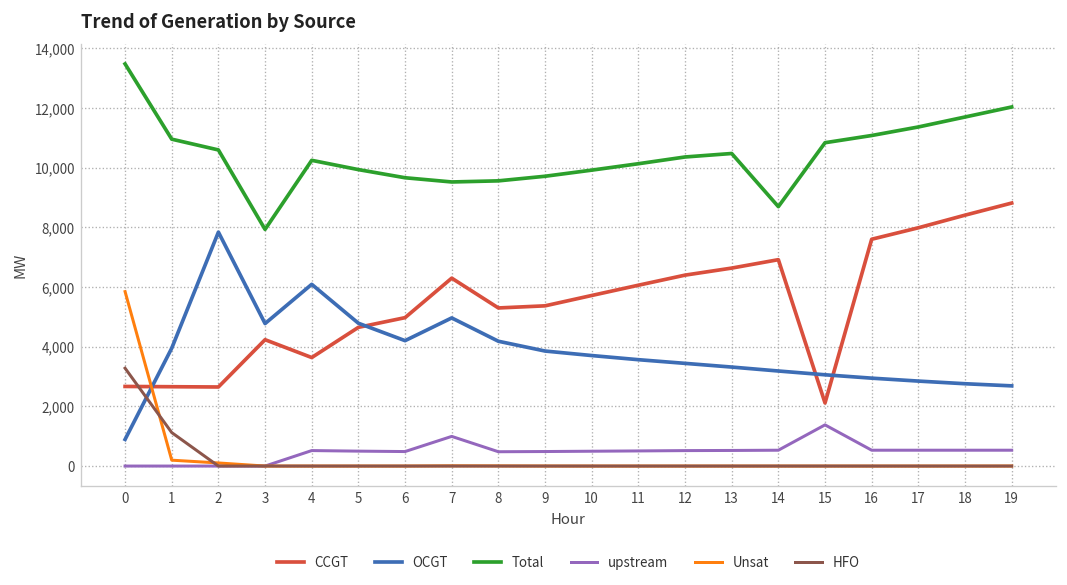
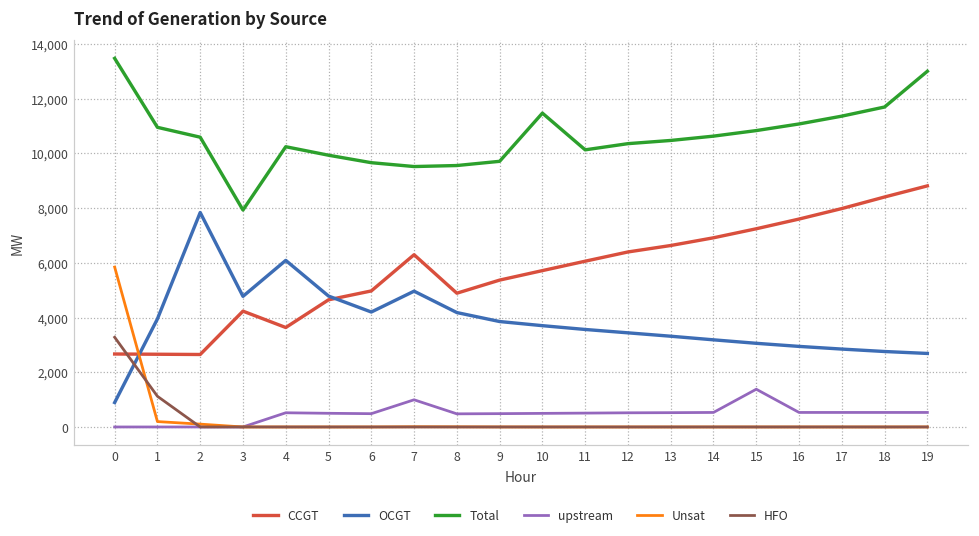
CCGT, 8: 5,300 -> 4,900
Total, 10: 9,900 -> 11,500
Total, 14: 8,700 -> 10,600
CCGT, 15: 2,100 -> 7,200
Total, 19: 12,000 -> 13,000
